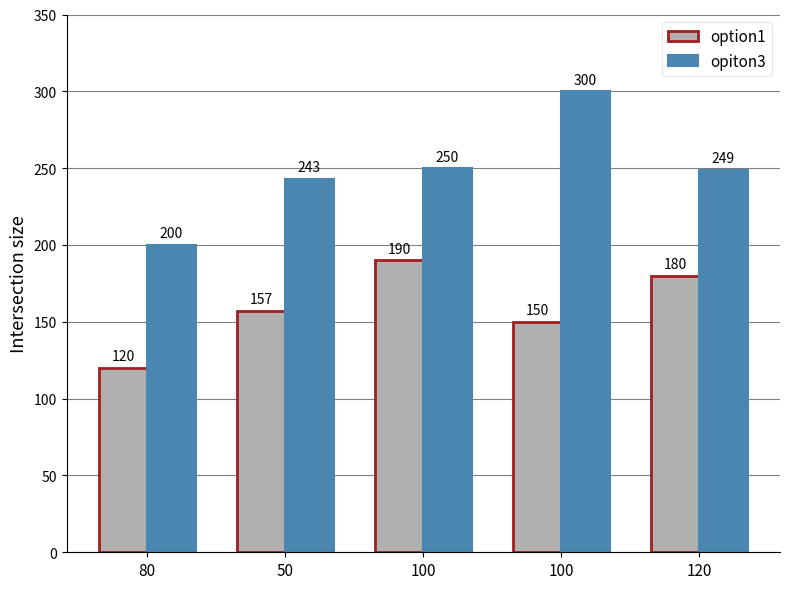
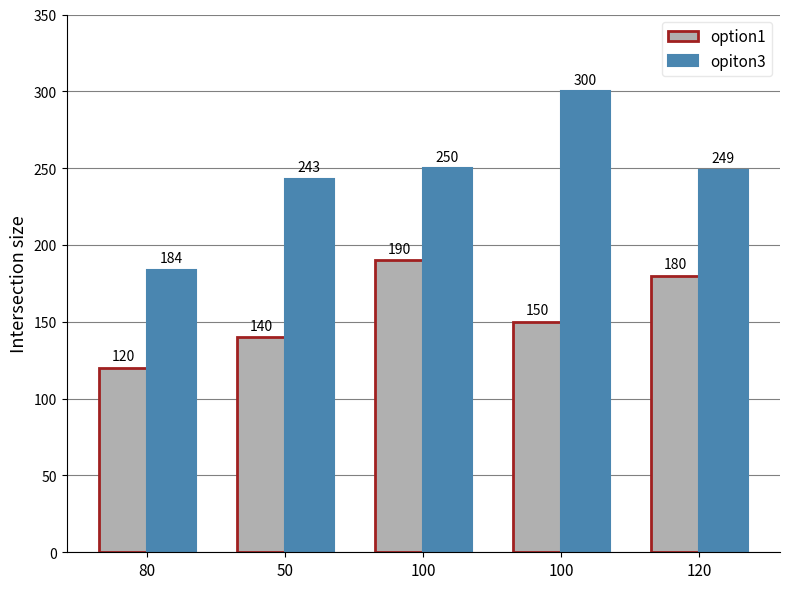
opiton3, 80: 200 -> 184
option1, 50: 157 -> 140
